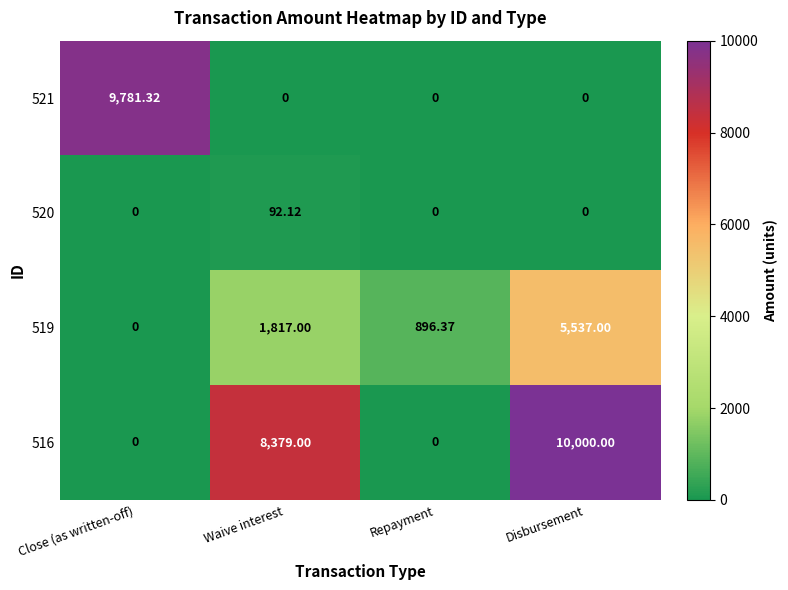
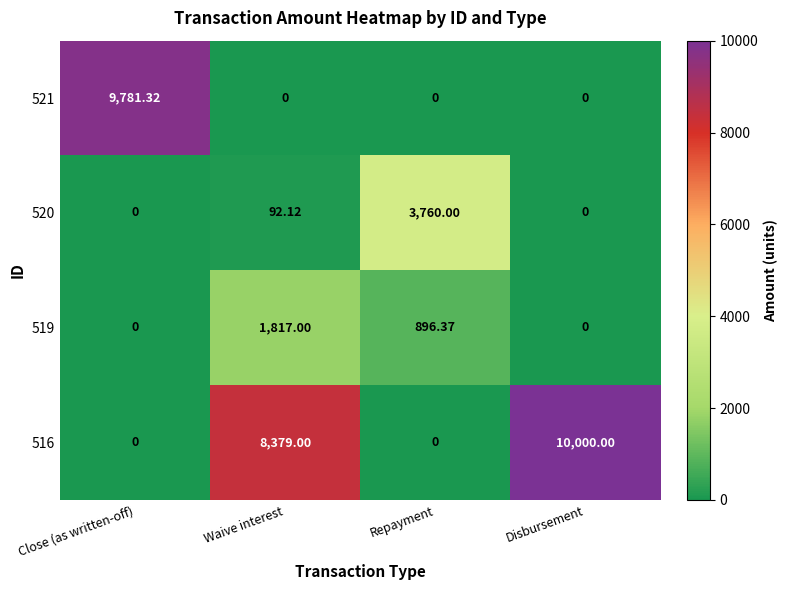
520, Repayment: 0 -> 3,760.00
519, Disbursement: 5,537.00 -> 0
